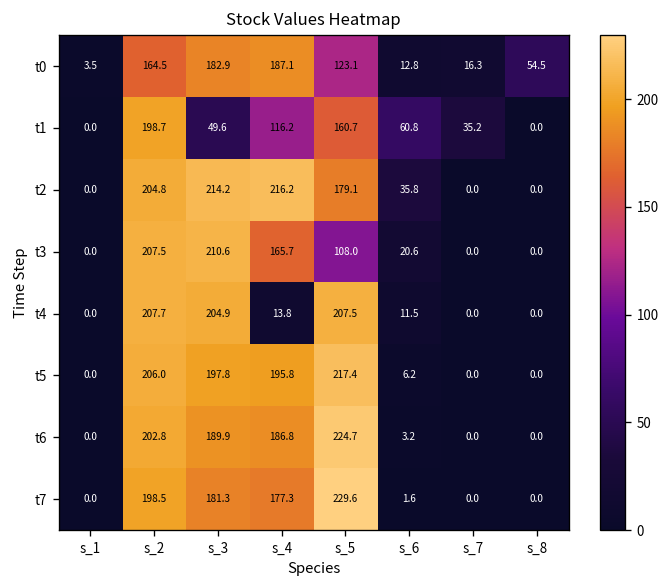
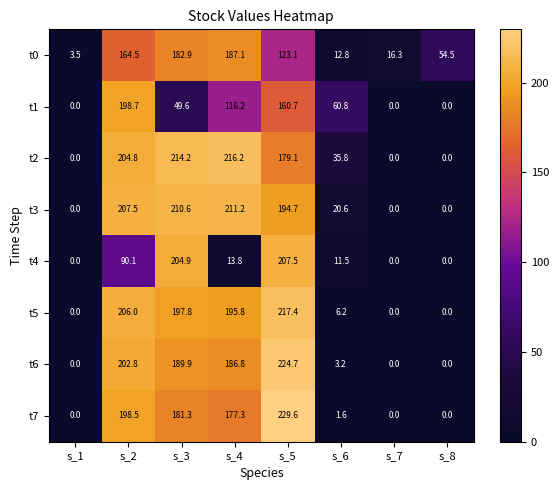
t1, s_7: 35.2 -> 0.0
t3, s_4: 165.7 -> 211.2
t3, s_5: 108.0 -> 194.7
t4, s_2: 207.7 -> 90.1
